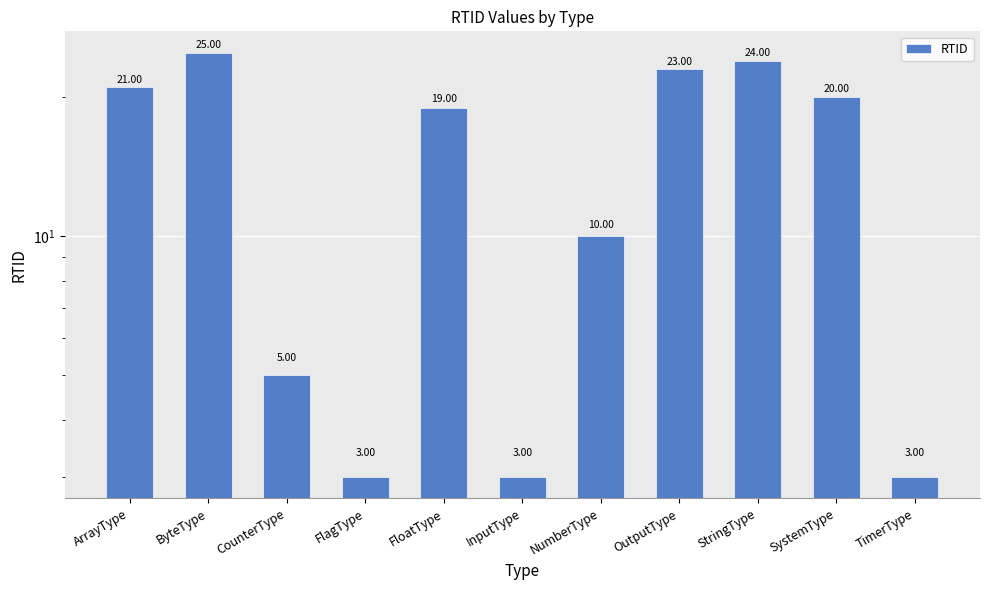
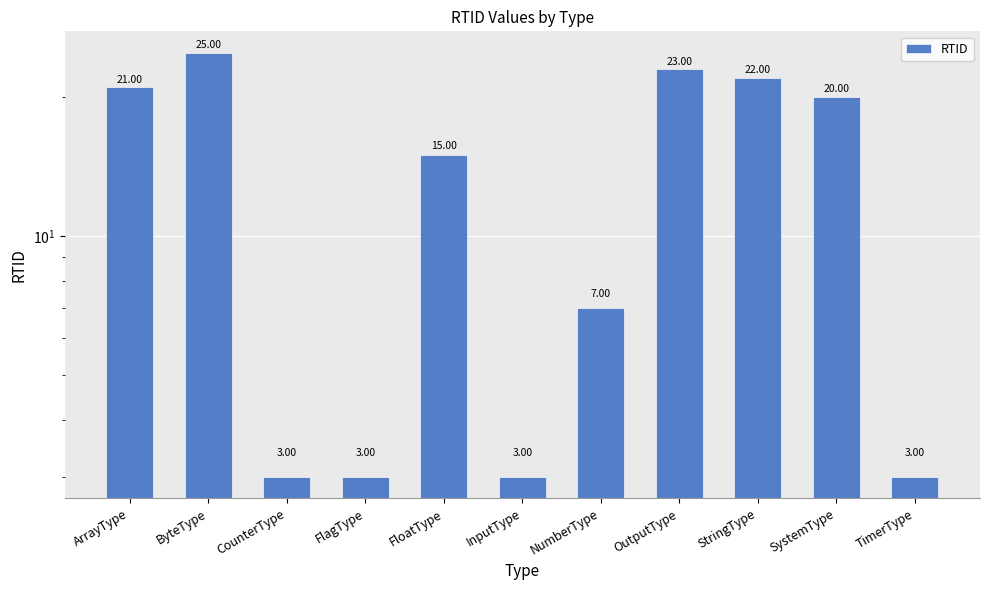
CounterType: 5.00 -> 3.00
FloatType: 19.00 -> 15.00
NumberType: 10.00 -> 7.00
StringType: 24.00 -> 22.00
